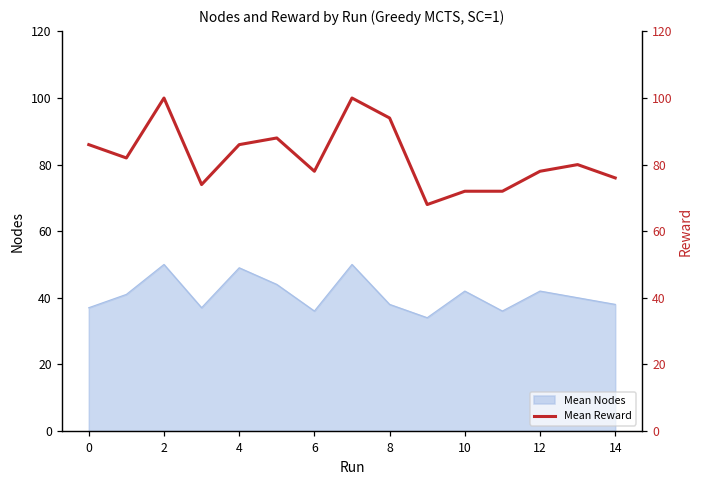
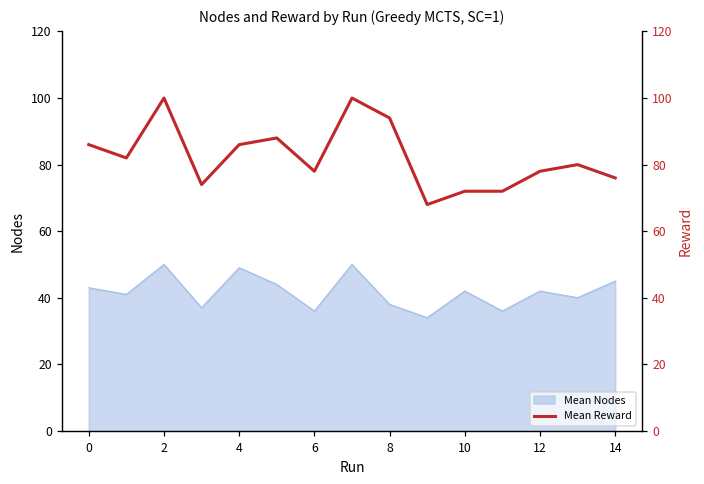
Mean Nodes, 0: 37 -> 43
Mean Nodes, 14: 38 -> 45
